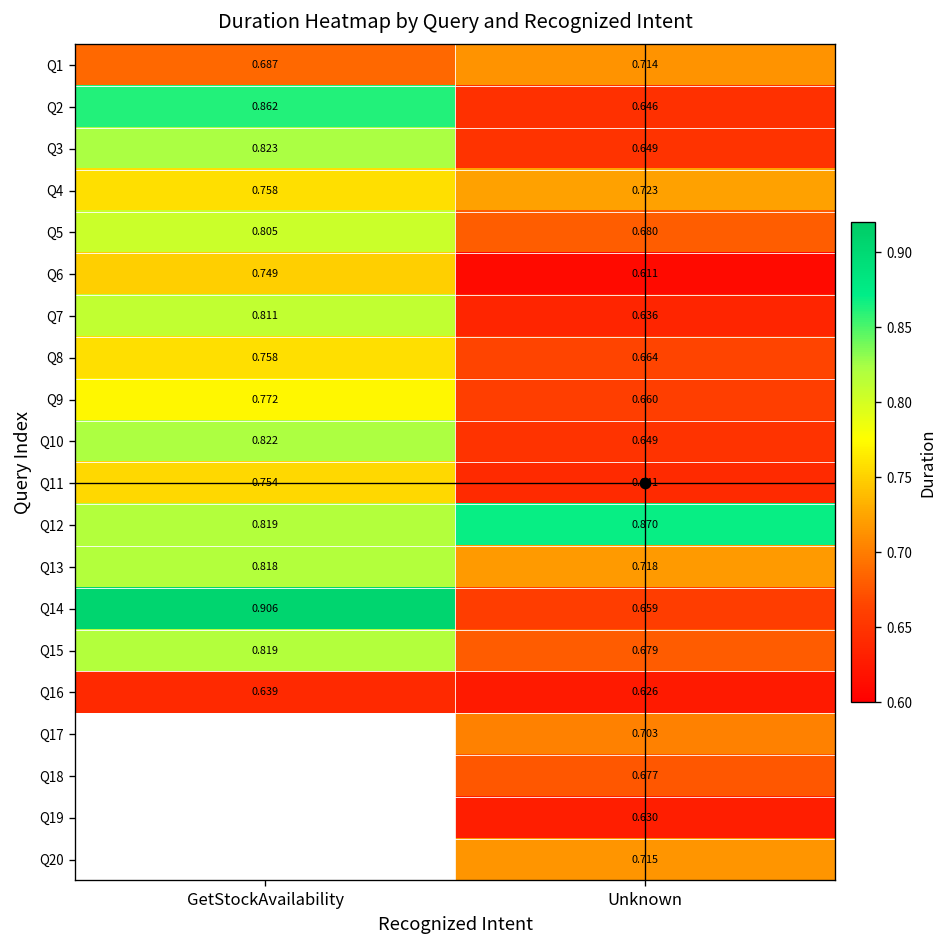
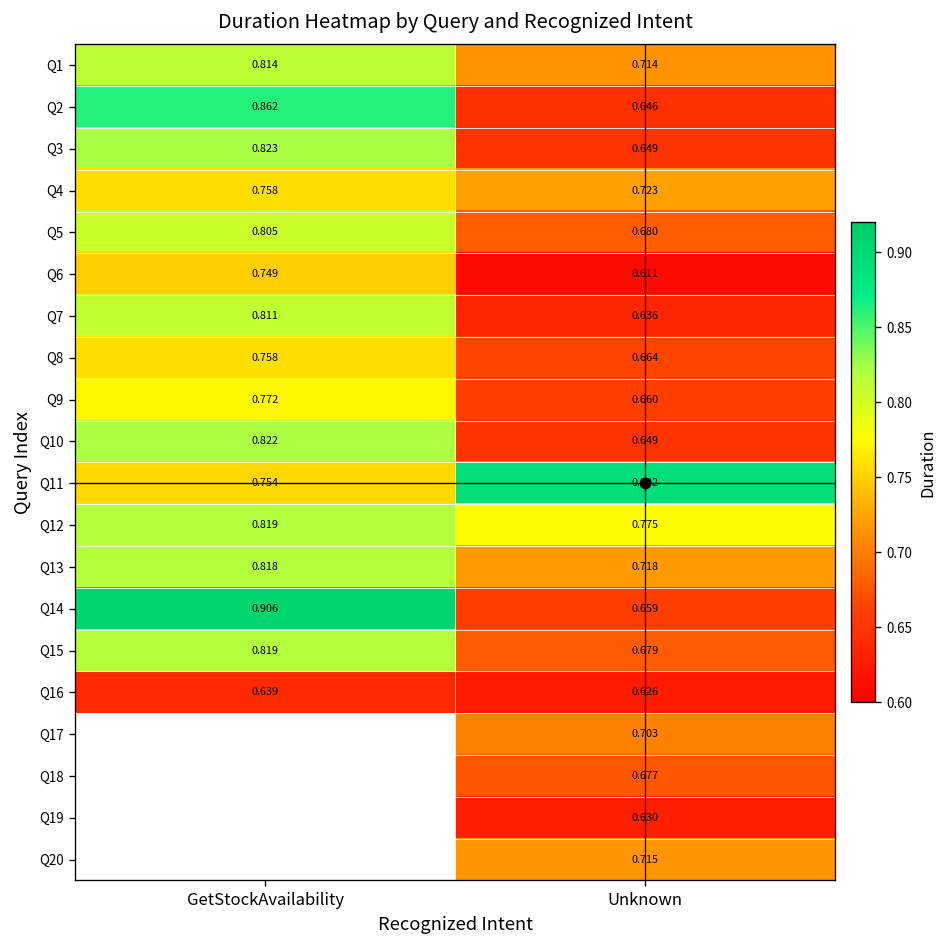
Q1, GetStockAvailability: 0.687 -> 0.814
Q11, Unknown: 0.641 -> 0.892
Q12, Unknown: 0.870 -> 0.775
